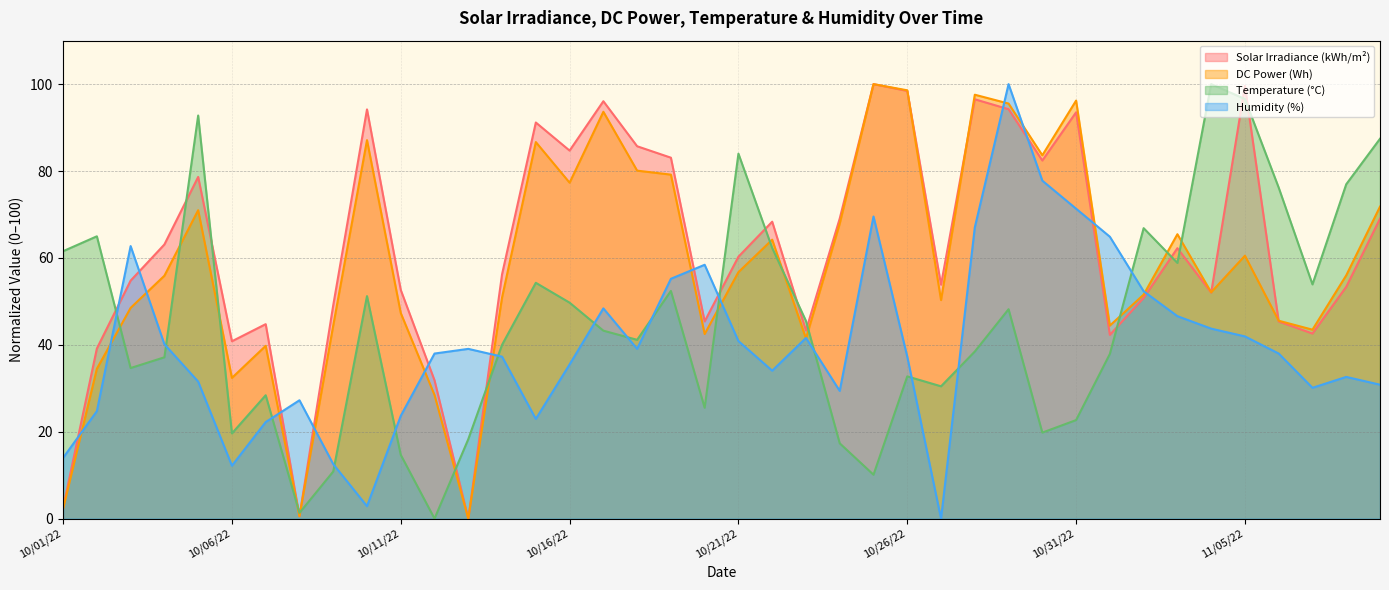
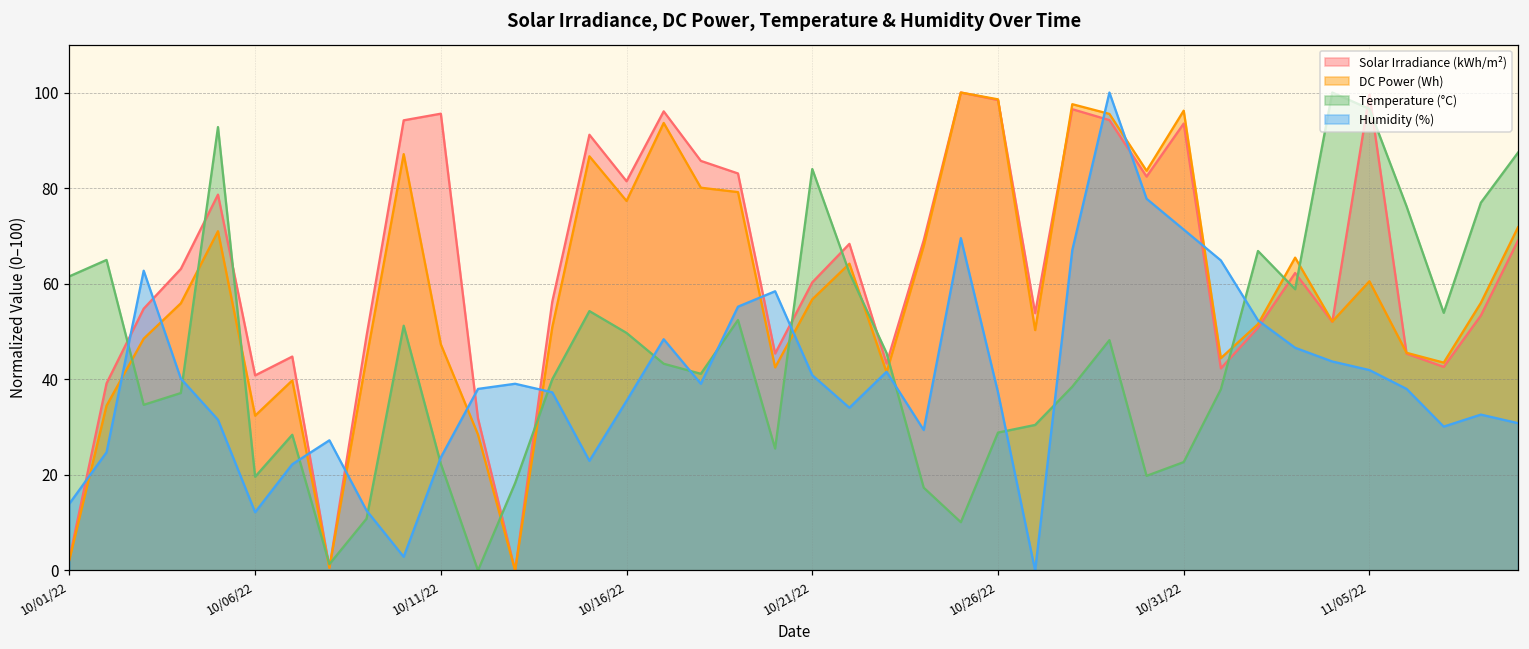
Solar Irradiance (kWh/m²), 10/11/22: 53 -> 96
Temperature (°C), 10/11/22: 15 -> 22
Solar Irradiance (kWh/m²), 10/16/22: 85 -> 81
Temperature (°C), 10/26/22: 33 -> 29
